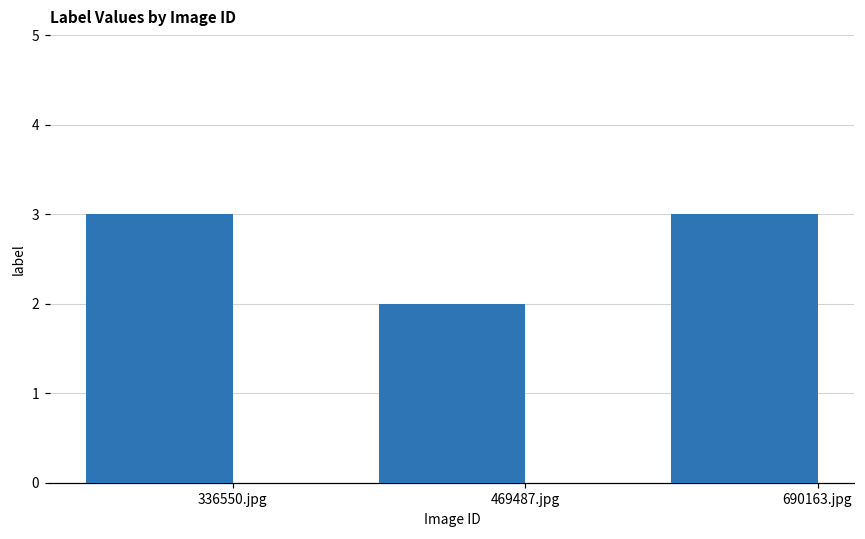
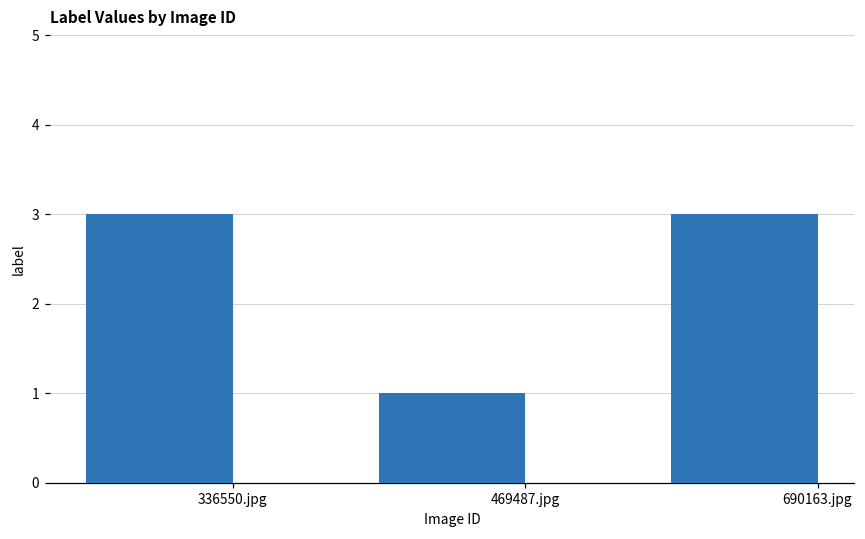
469487.jpg: 2 -> 1
